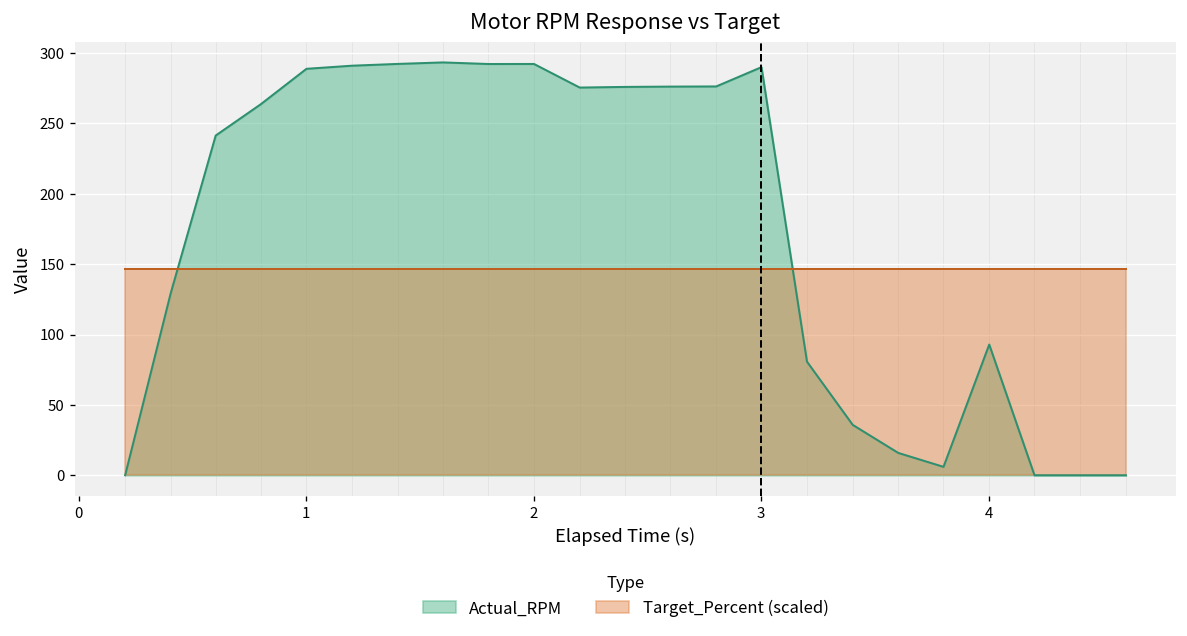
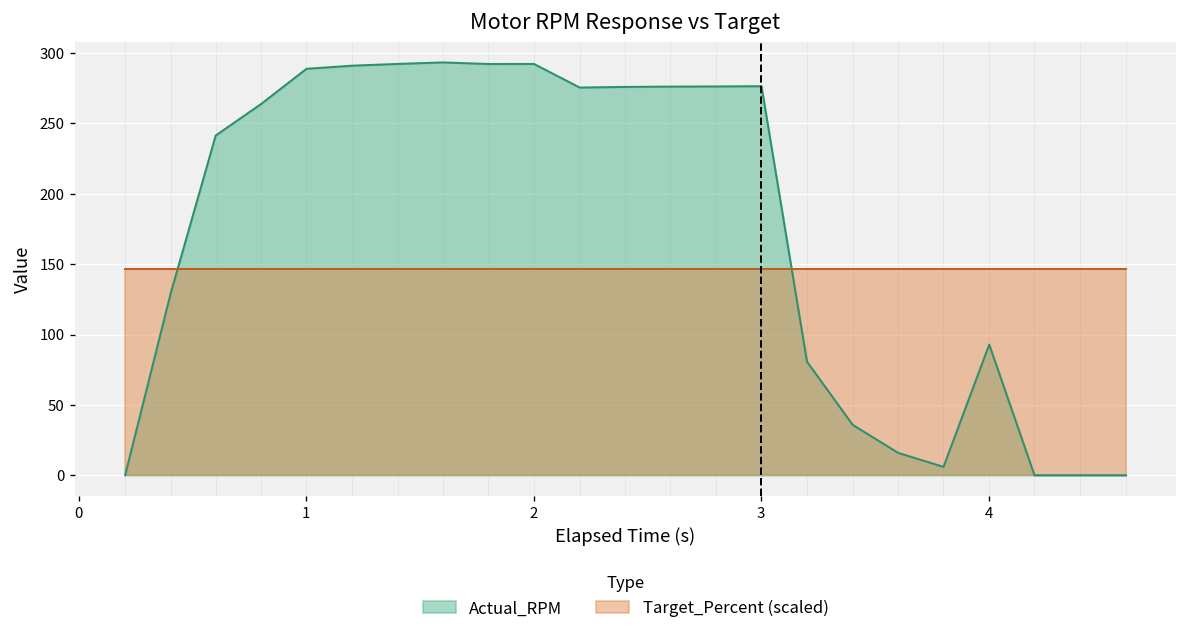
Actual_RPM, 3: 290 -> 276
